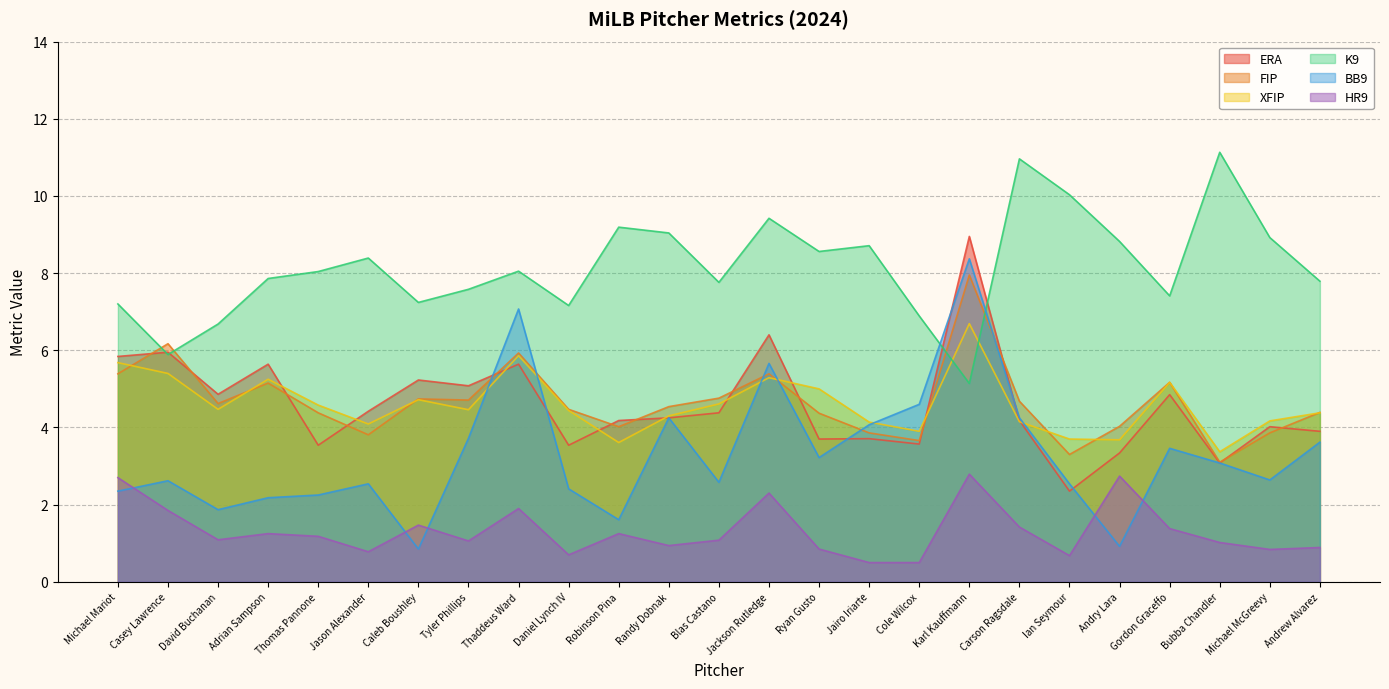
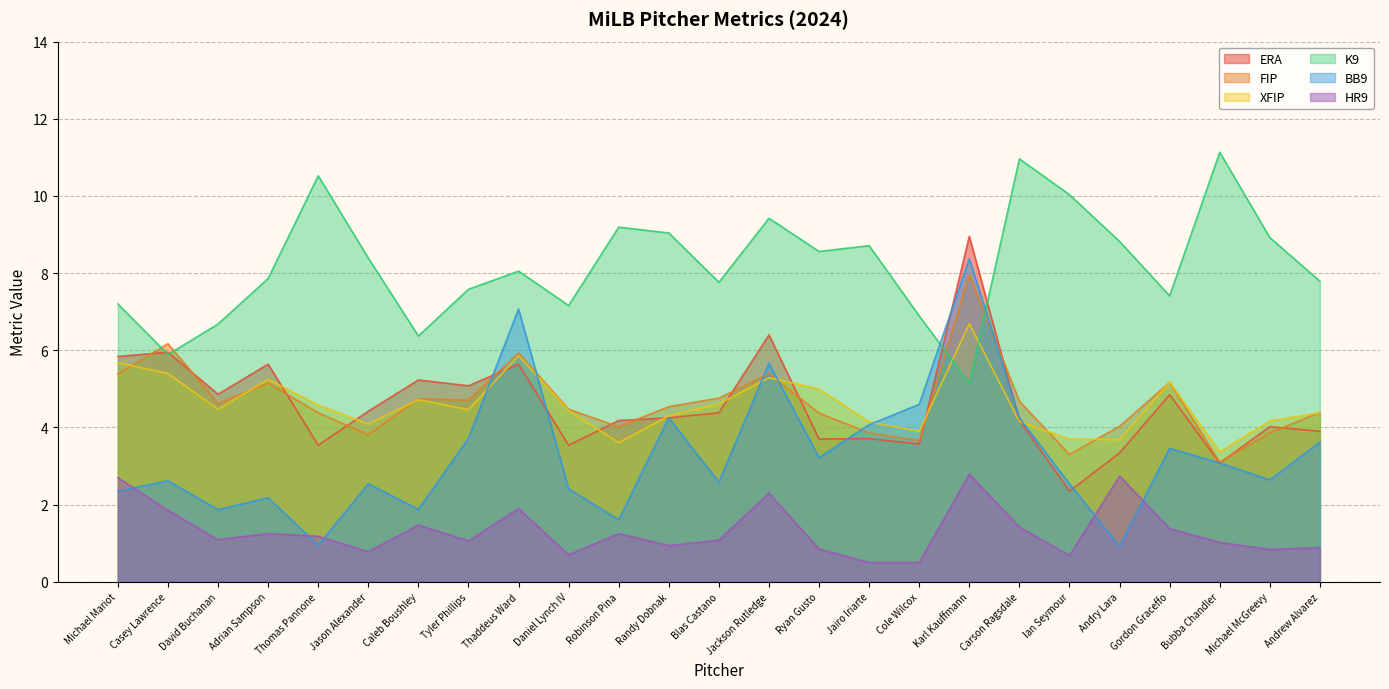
K9, Thomas Pannone: 8.0 -> 10.5
BB9, Thomas Pannone: 2.3 -> 1.0
K9, Caleb Boushley: 7.2 -> 6.4
BB9, Caleb Boushley: 0.9 -> 1.9
